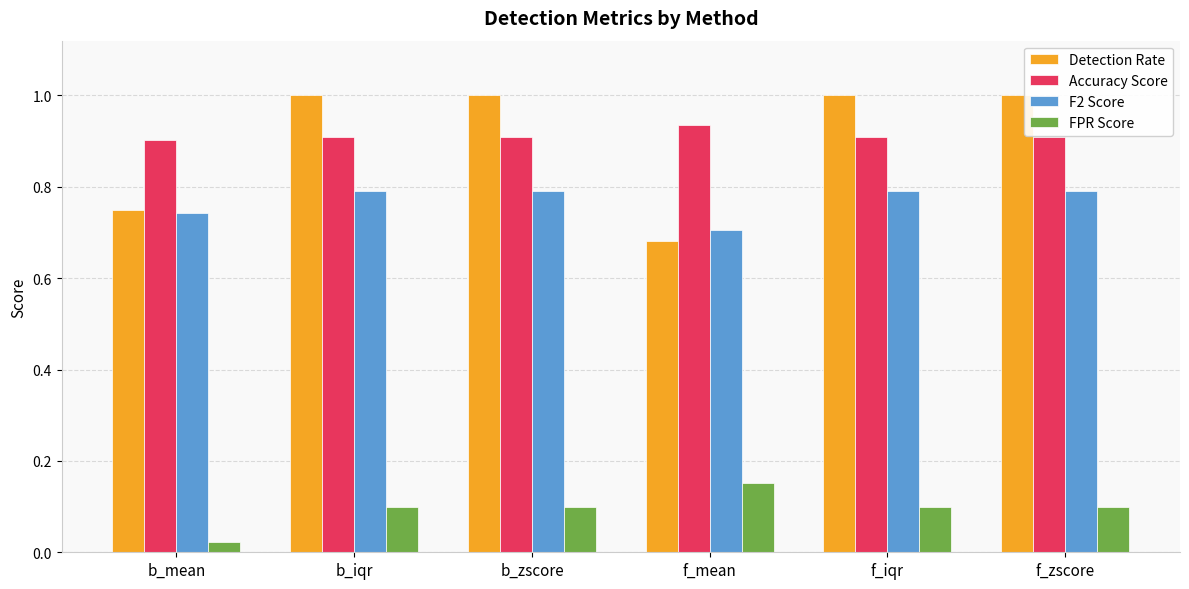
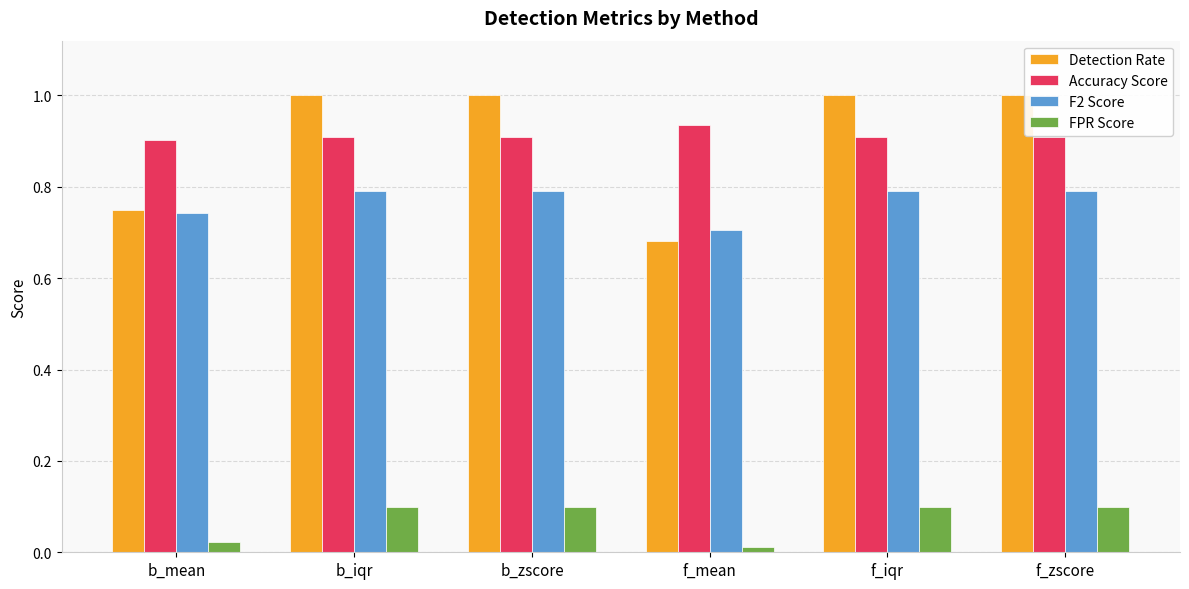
FPR Score, f_mean: 0.15 -> 0.01
